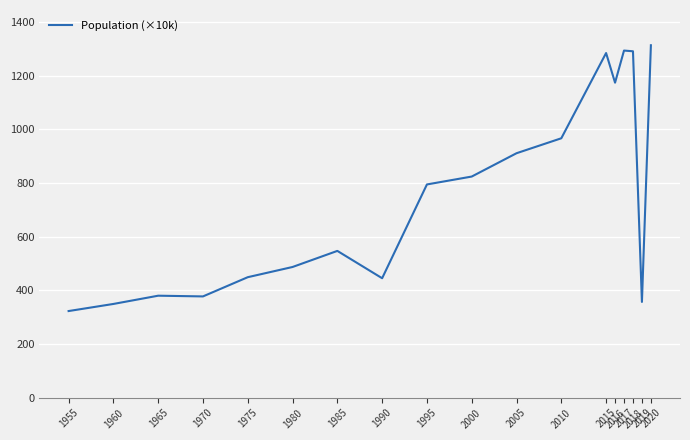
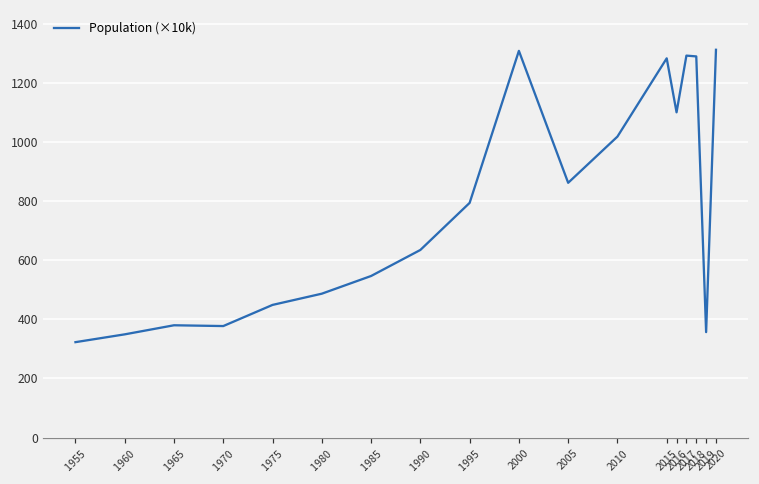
1990: 450 -> 640
2000: 820 -> 1310
2005: 910 -> 860
2010: 970 -> 1020
2016: 1170 -> 1100
